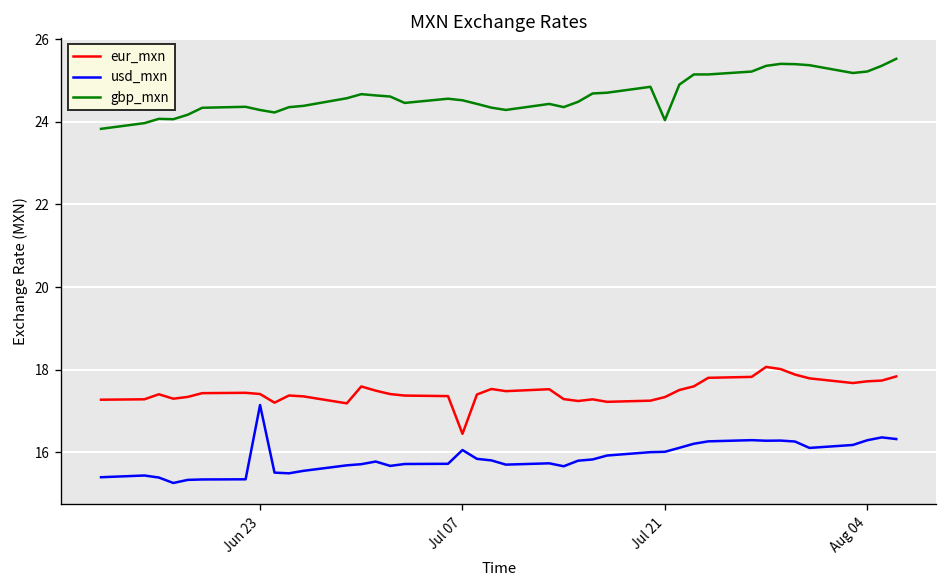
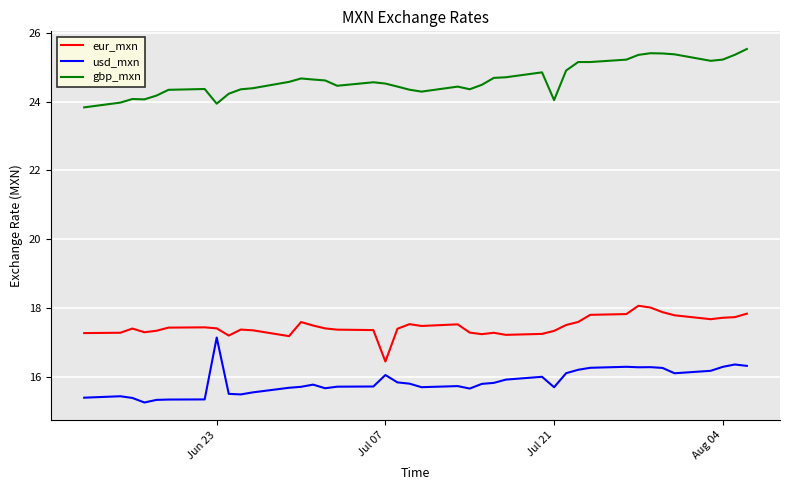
gbp_mxn, Jun 23: 24.3 -> 23.9
usd_mxn, Jul 21: 16.0 -> 15.7
